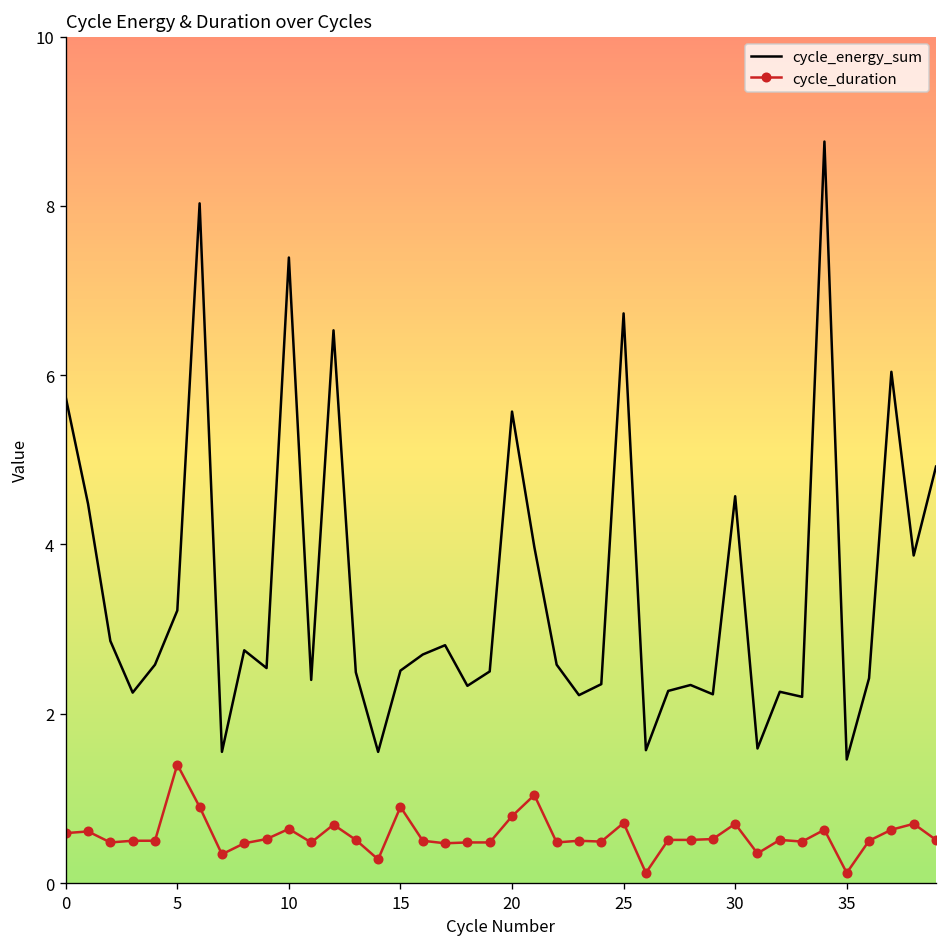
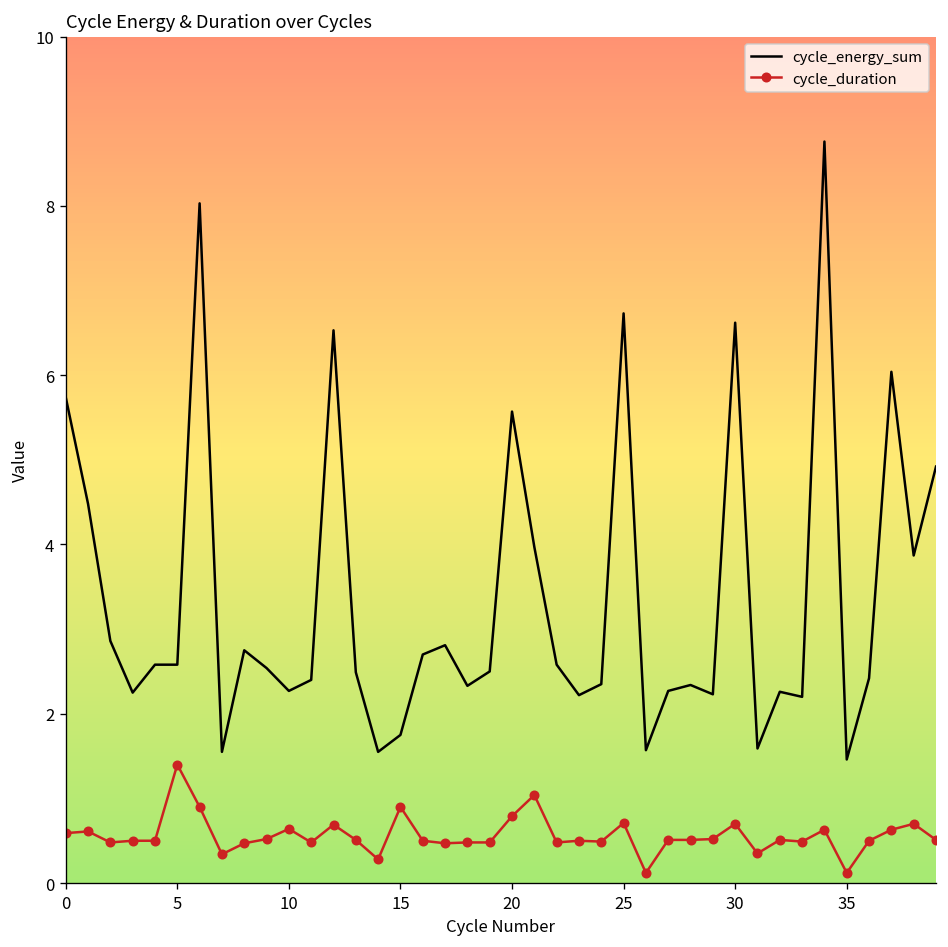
cycle_energy_sum, 5: 3.2 -> 2.6
cycle_energy_sum, 10: 7.4 -> 2.3
cycle_energy_sum, 15: 2.5 -> 1.8
cycle_energy_sum, 30: 4.6 -> 6.6
